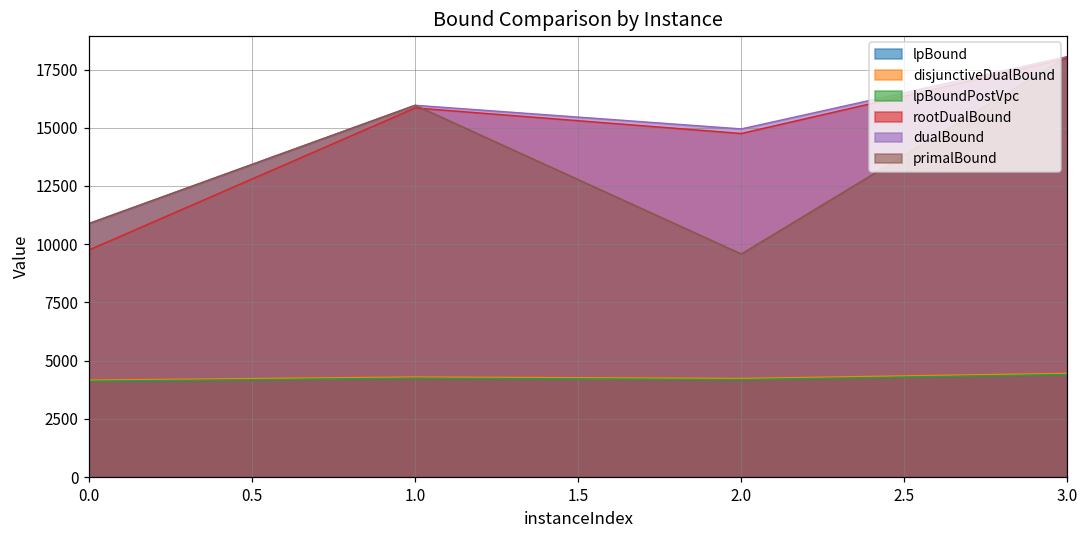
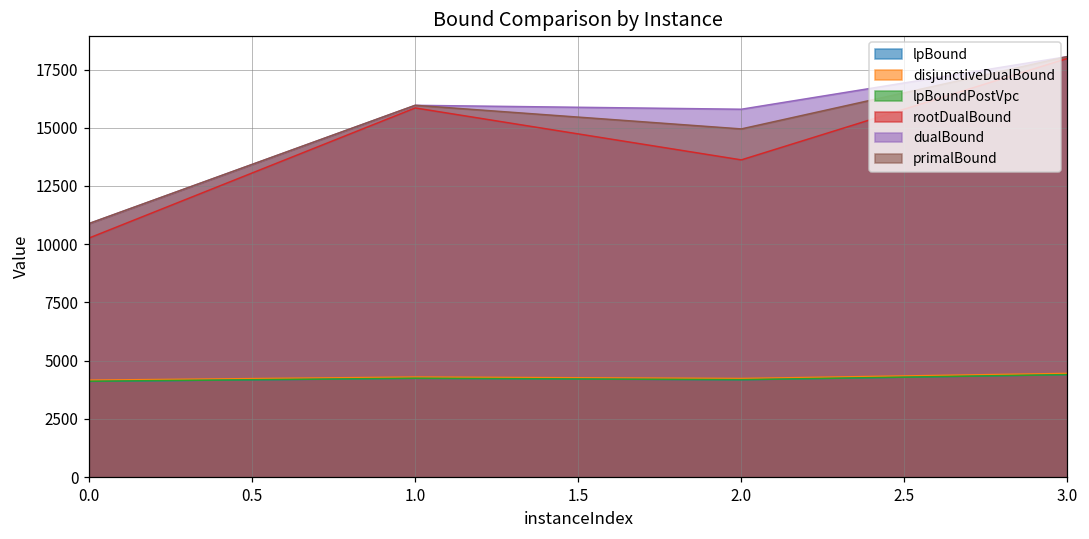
rootDualBound, 0.0: 9800 -> 10300
rootDualBound, 2.0: 14800 -> 13600
dualBound, 2.0: 14900 -> 15800
primalBound, 2.0: 9600 -> 15000
